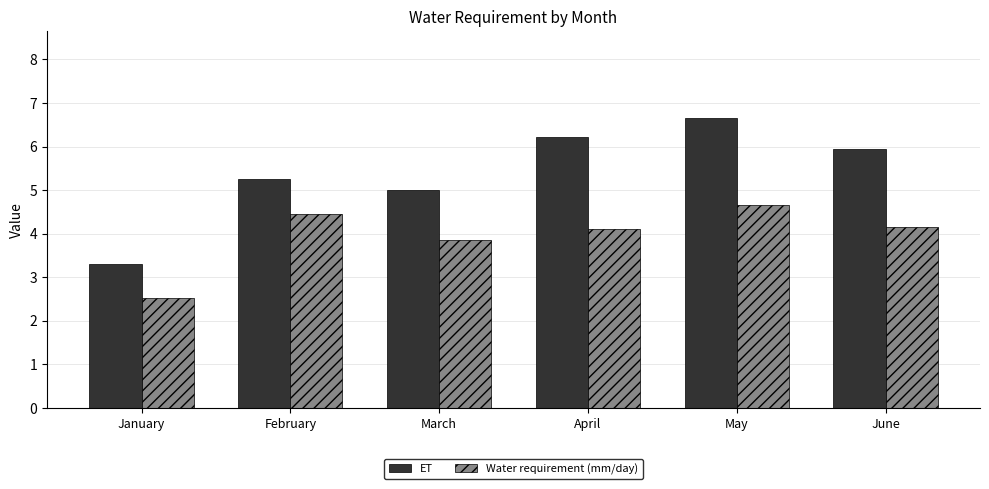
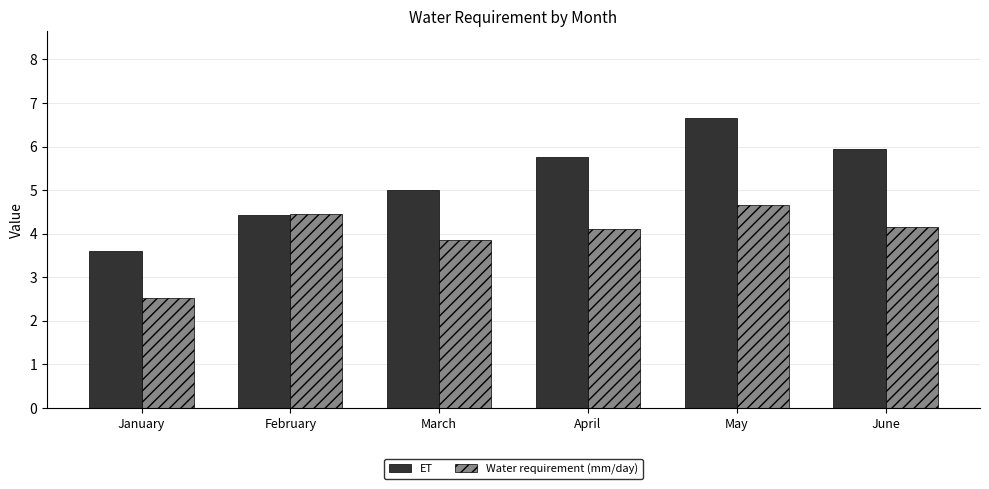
ET, January: 3.3 -> 3.6
ET, February: 5.3 -> 4.4
ET, April: 6.2 -> 5.8
